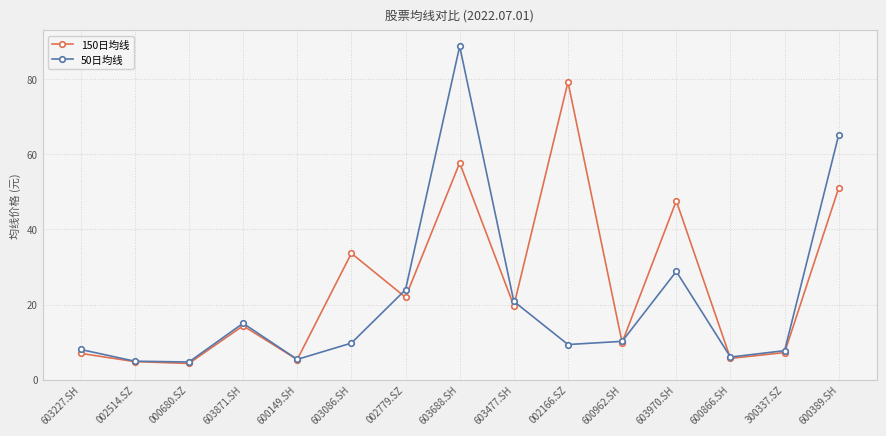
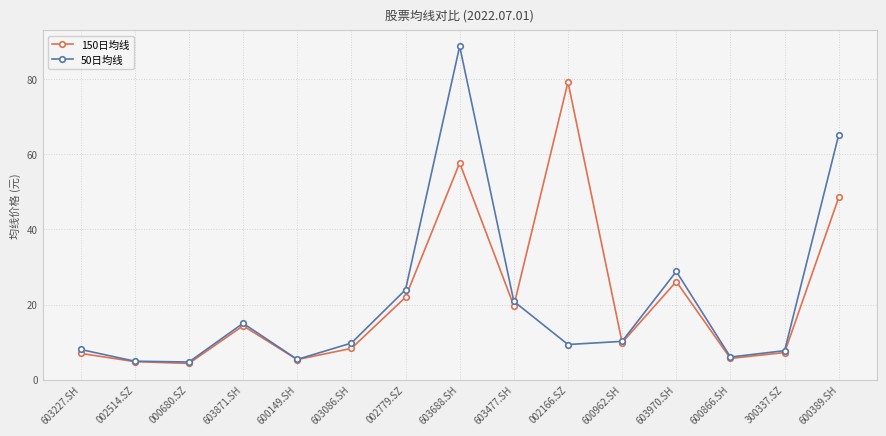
150日均线, 603086.SH: 34 -> 8
150日均线, 603970.SH: 48 -> 26
150日均线, 600389.SH: 51 -> 49
